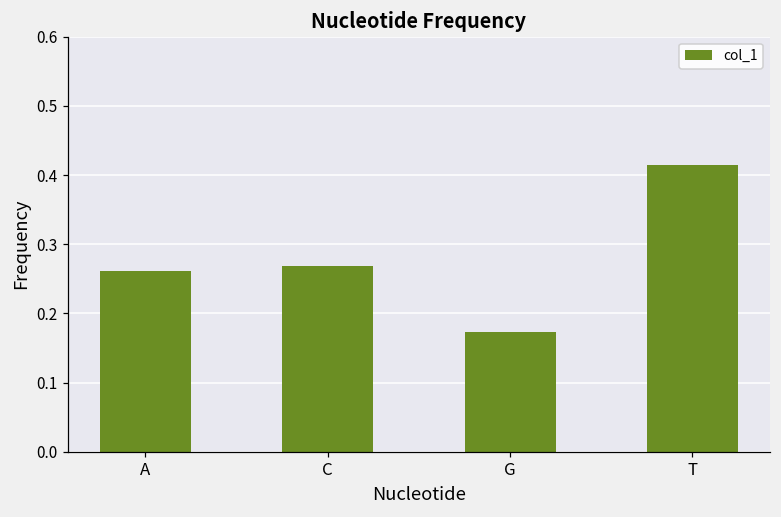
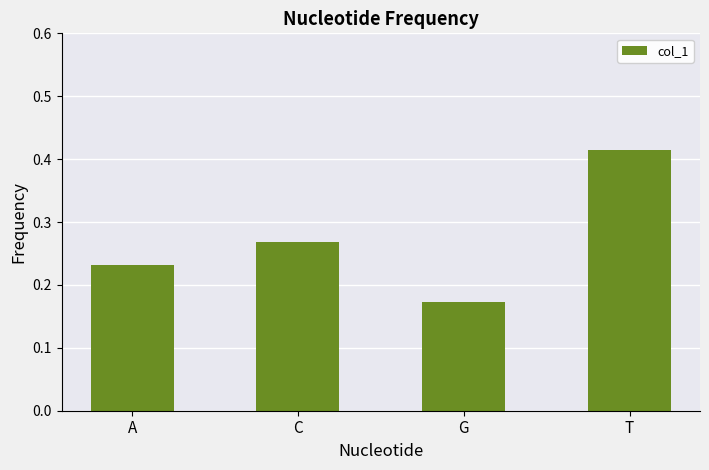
A: 0.26 -> 0.23
